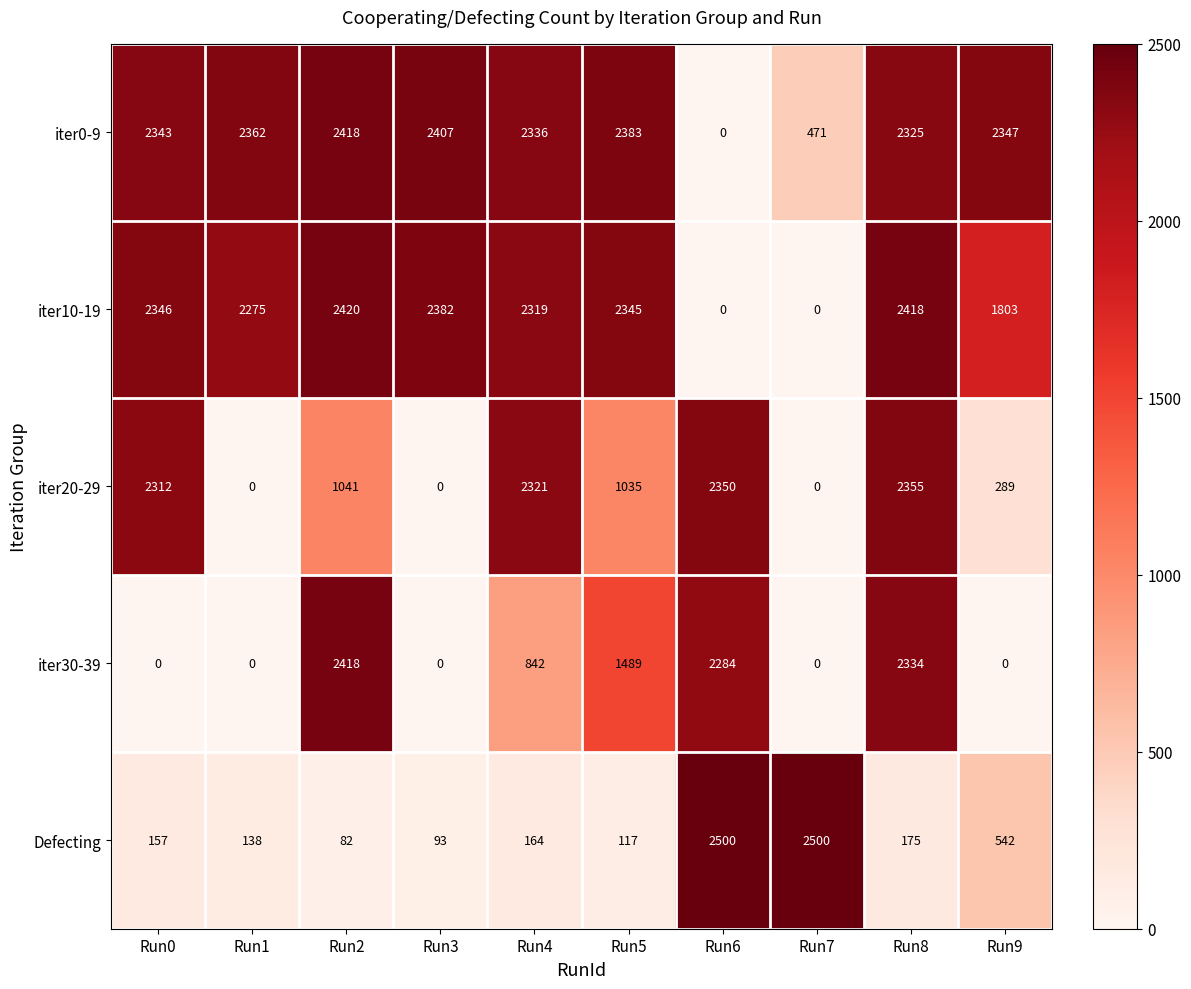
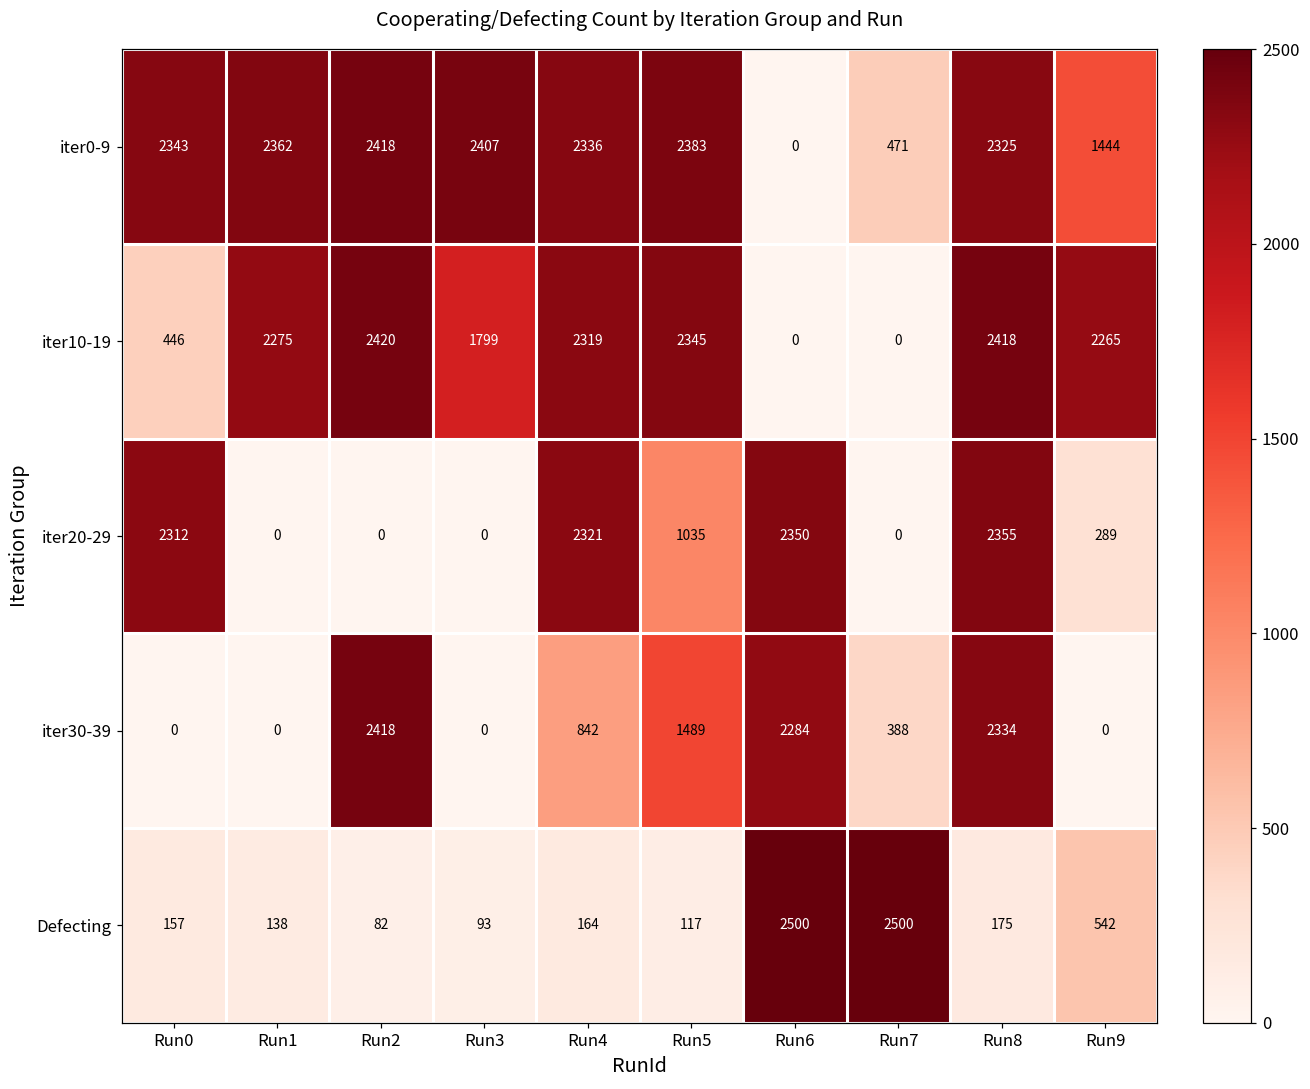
iter0-9, Run9: 2347 -> 1444
iter10-19, Run0: 2346 -> 446
iter10-19, Run3: 2382 -> 1799
iter10-19, Run9: 1803 -> 2265
iter20-29, Run2: 1041 -> 0
iter30-39, Run7: 0 -> 388
